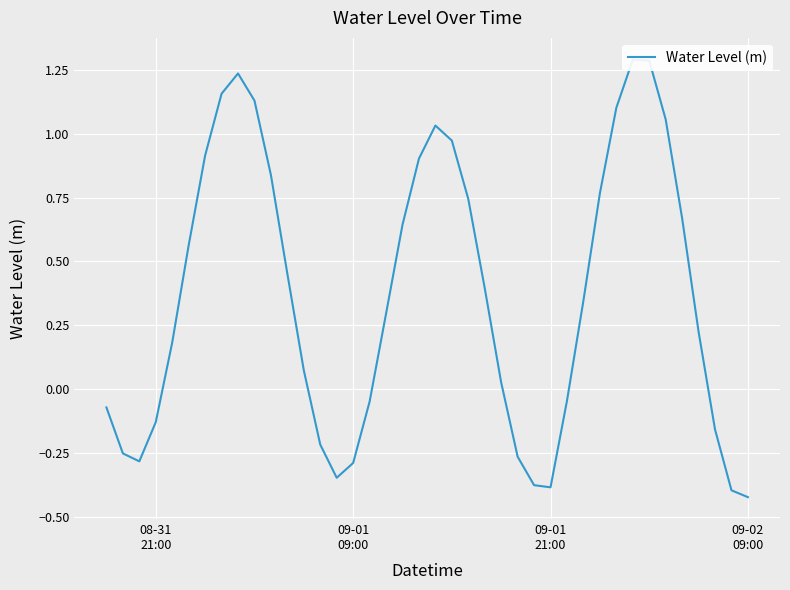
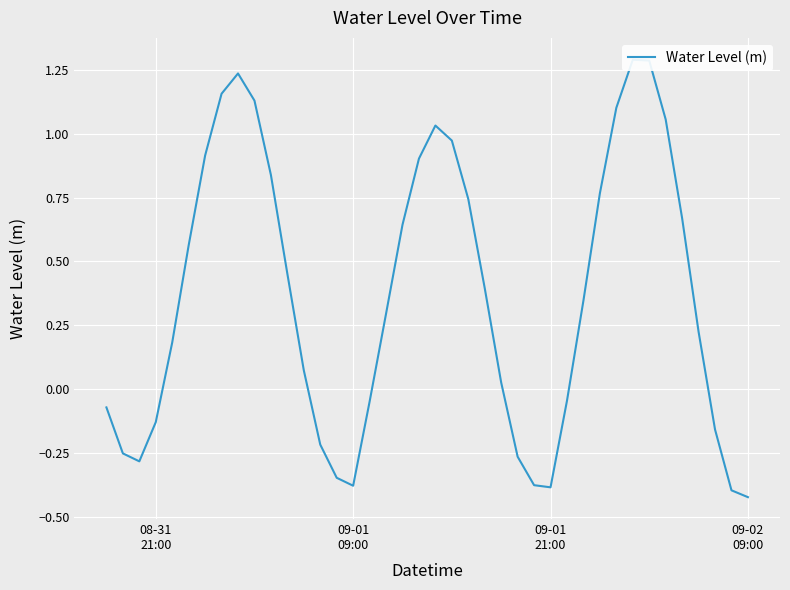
09-01 09:00: -0.29 -> -0.38
